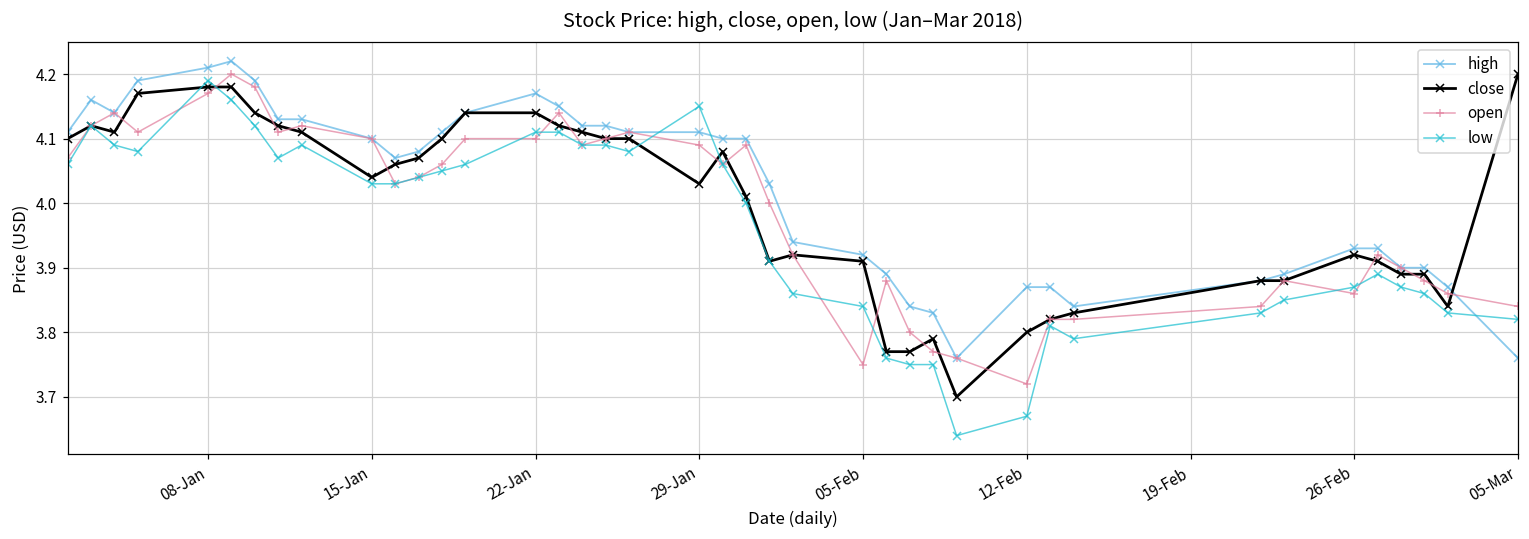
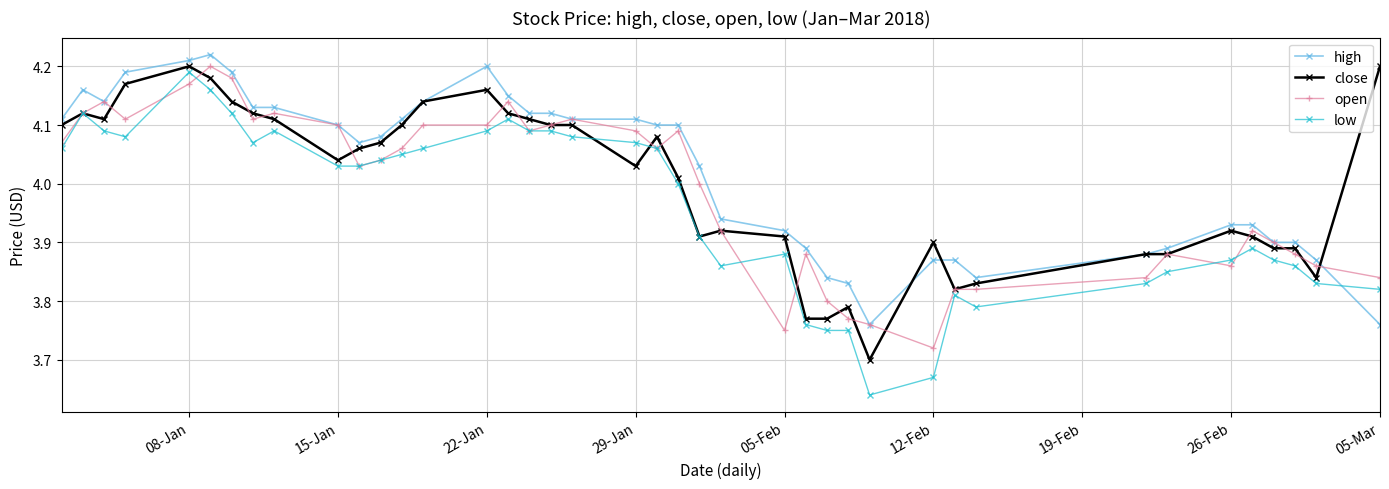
close, 08-Jan: 4.18 -> 4.20
high, 22-Jan: 4.17 -> 4.20
close, 22-Jan: 4.14 -> 4.16
low, 22-Jan: 4.11 -> 4.09
low, 29-Jan: 4.15 -> 4.07
low, 05-Feb: 3.84 -> 3.88
close, 12-Feb: 3.8 -> 3.9
